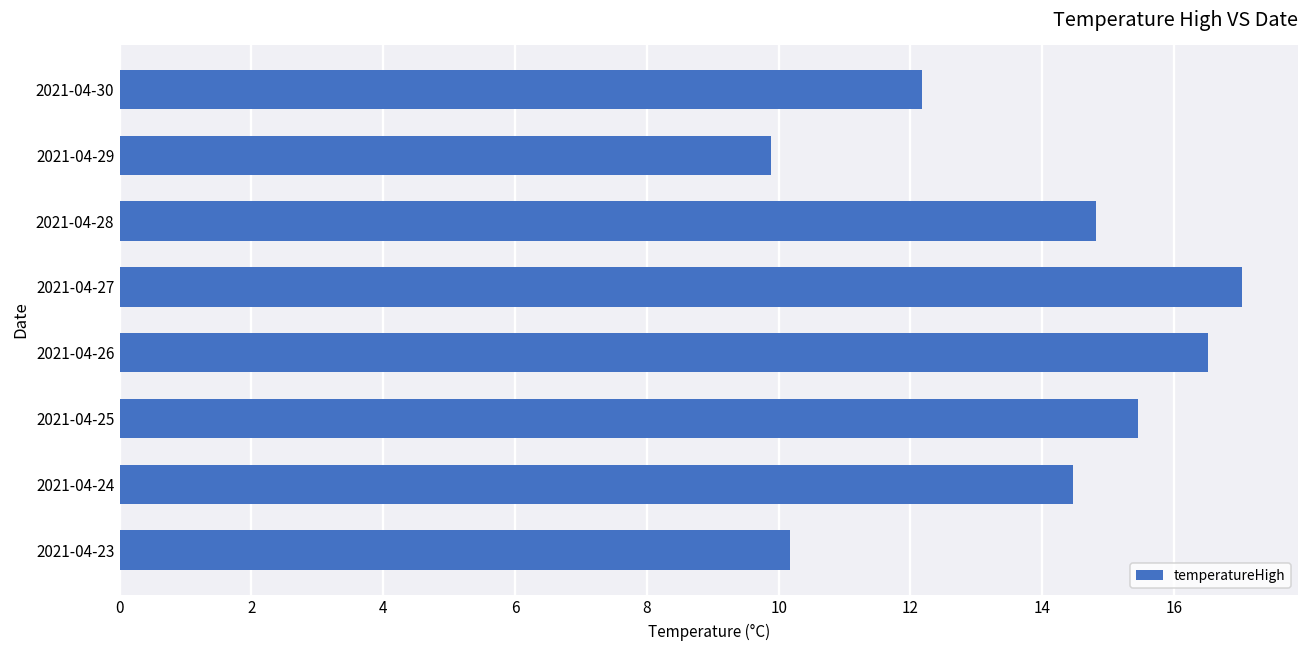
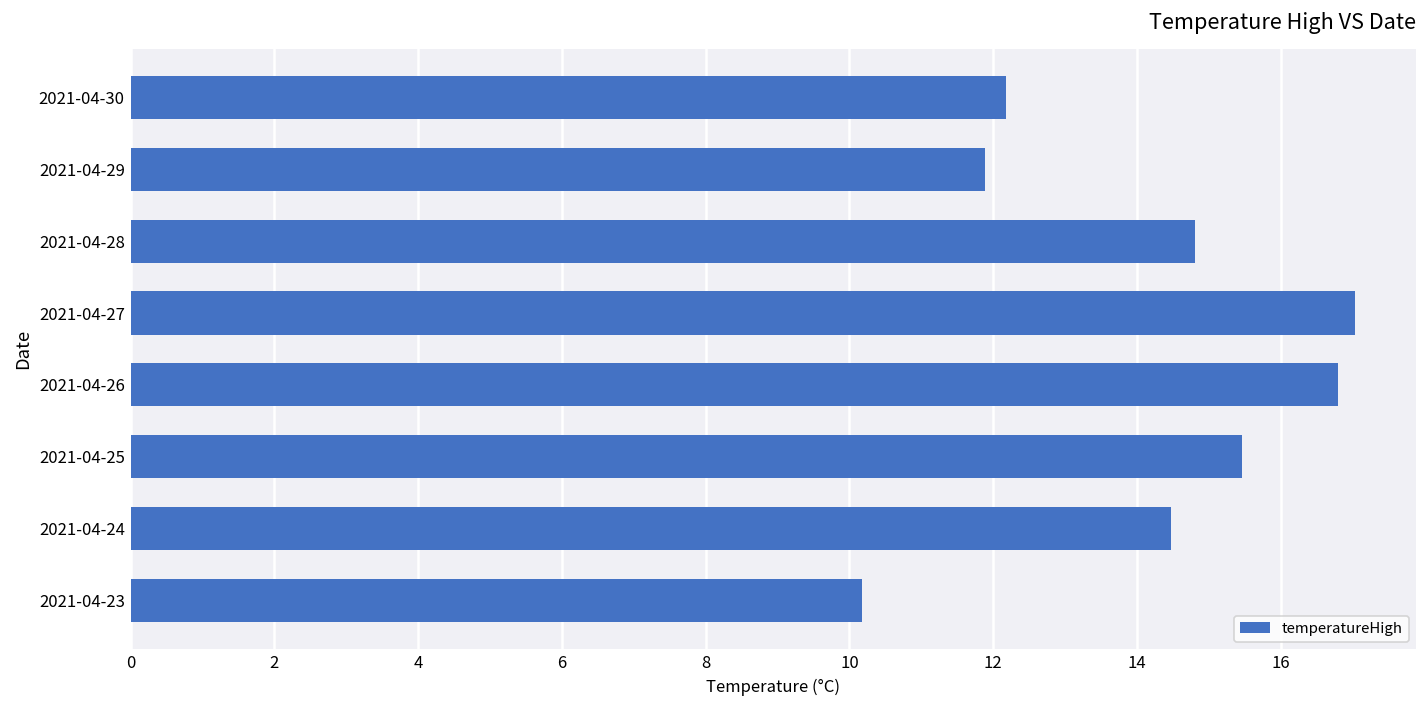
2021-04-29: 9.9 -> 11.9
2021-04-26: 16.5 -> 16.8
